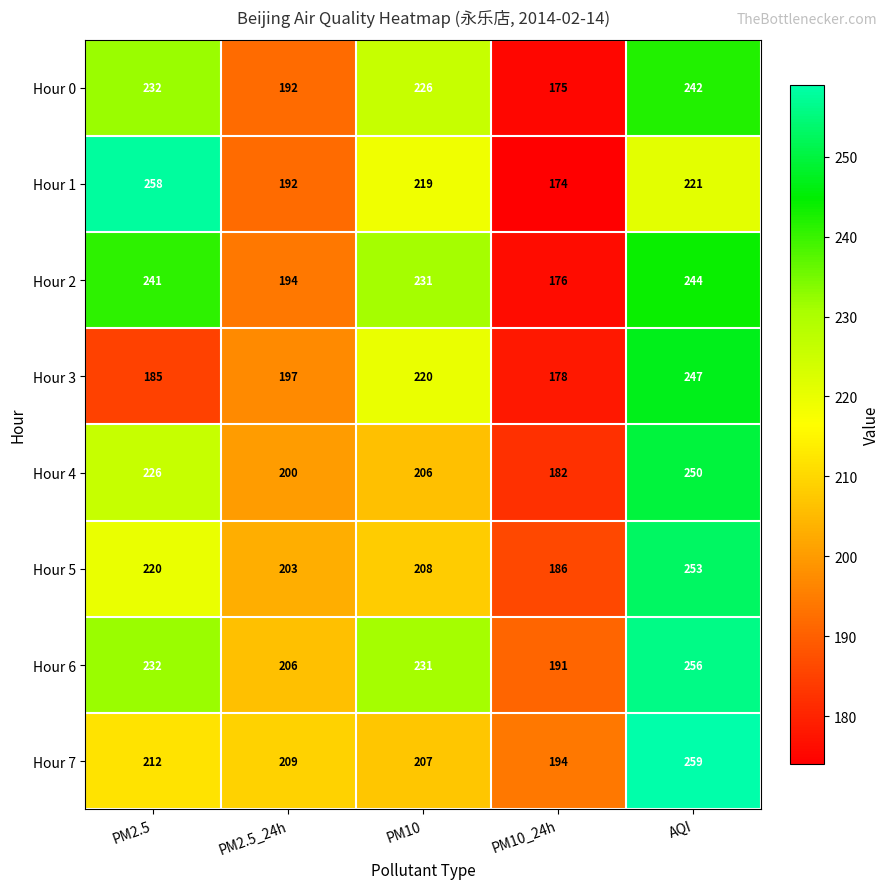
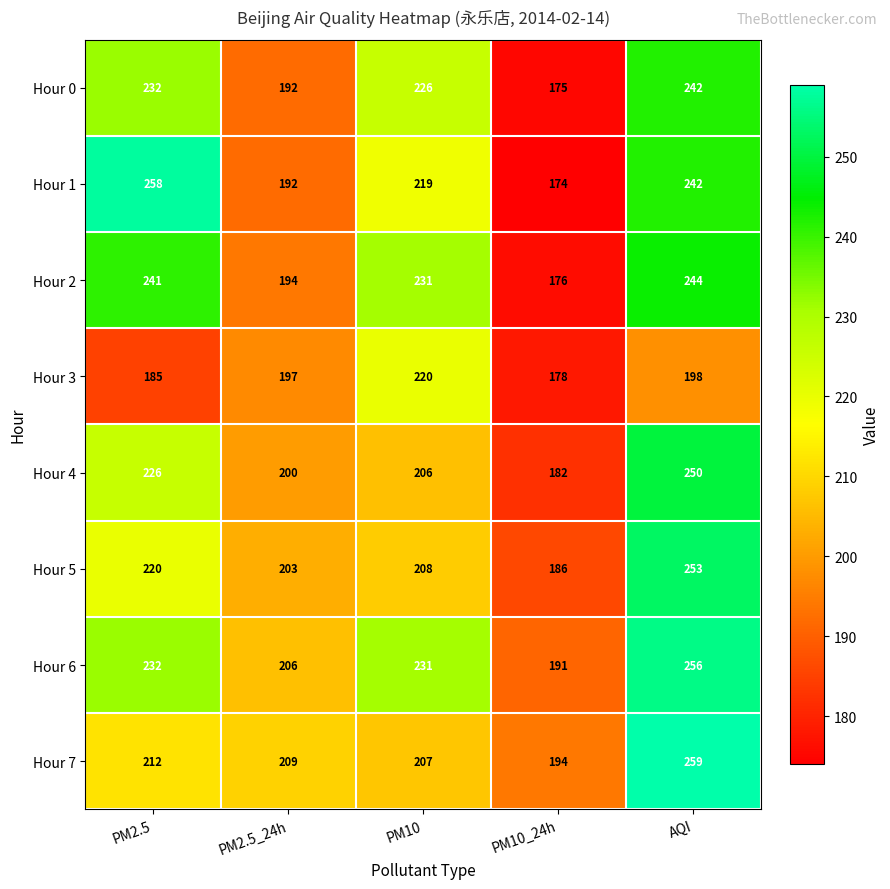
Hour 1, AQI: 221 -> 242
Hour 3, AQI: 247 -> 198
